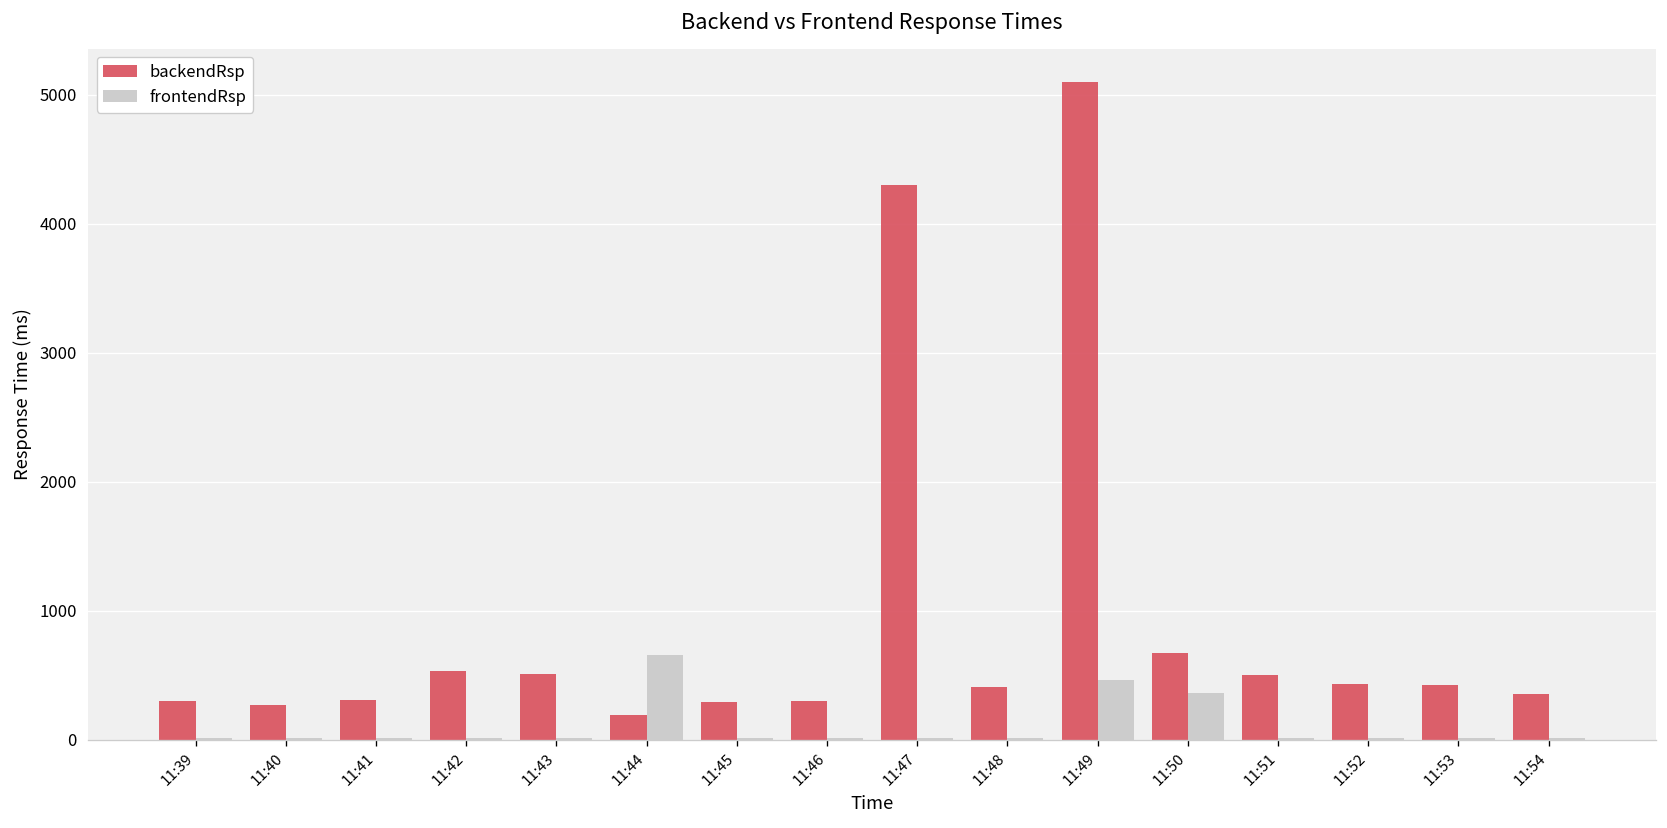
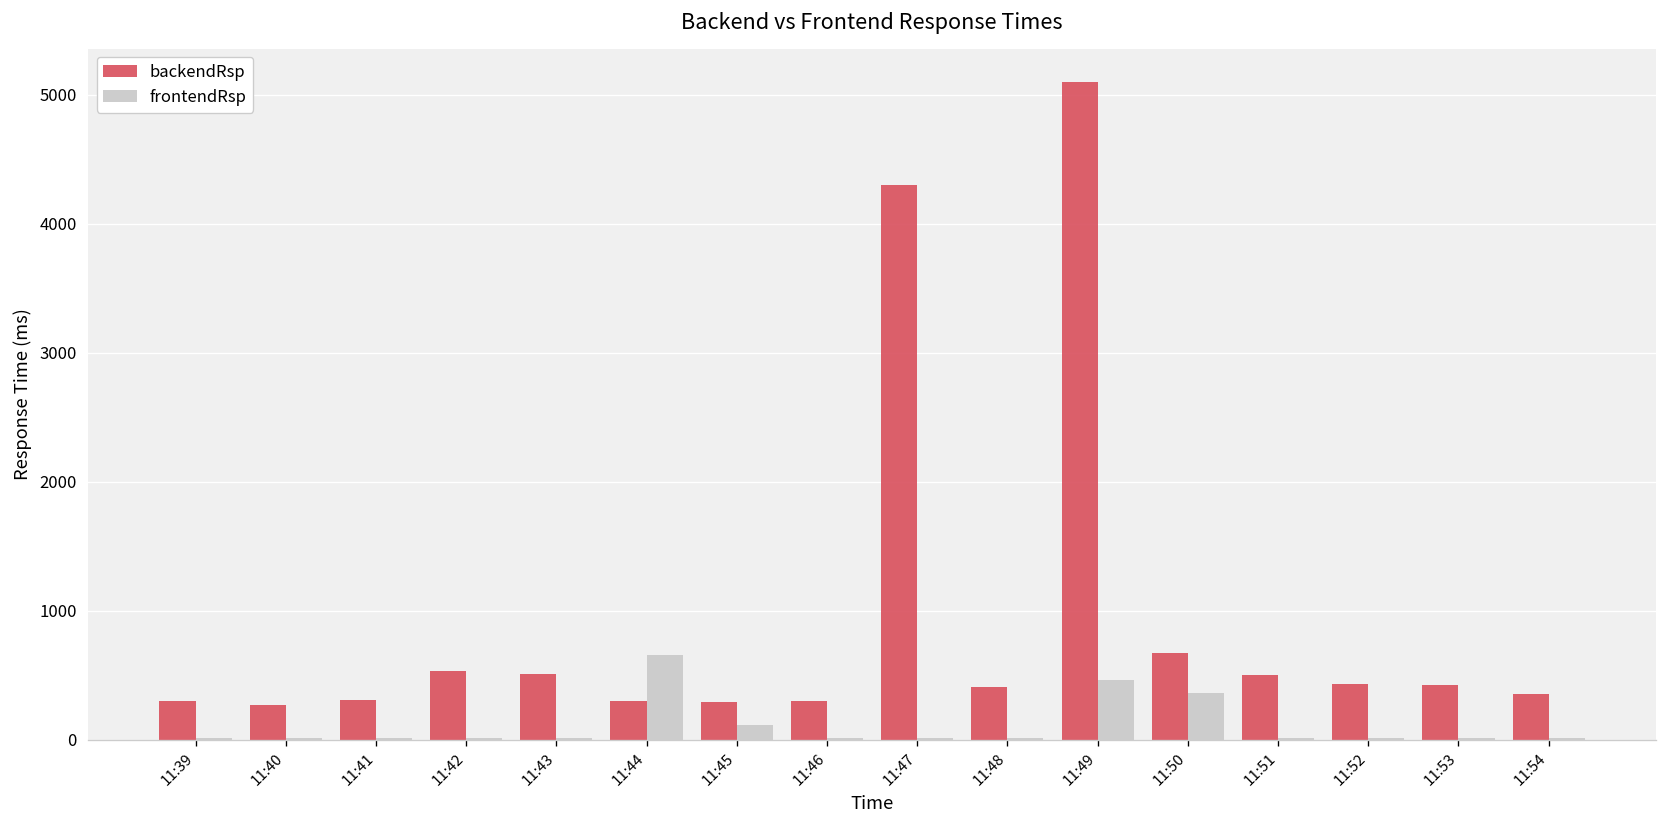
backendRsp, 11:44: 190 -> 300
frontendRsp, 11:45: 10 -> 110
